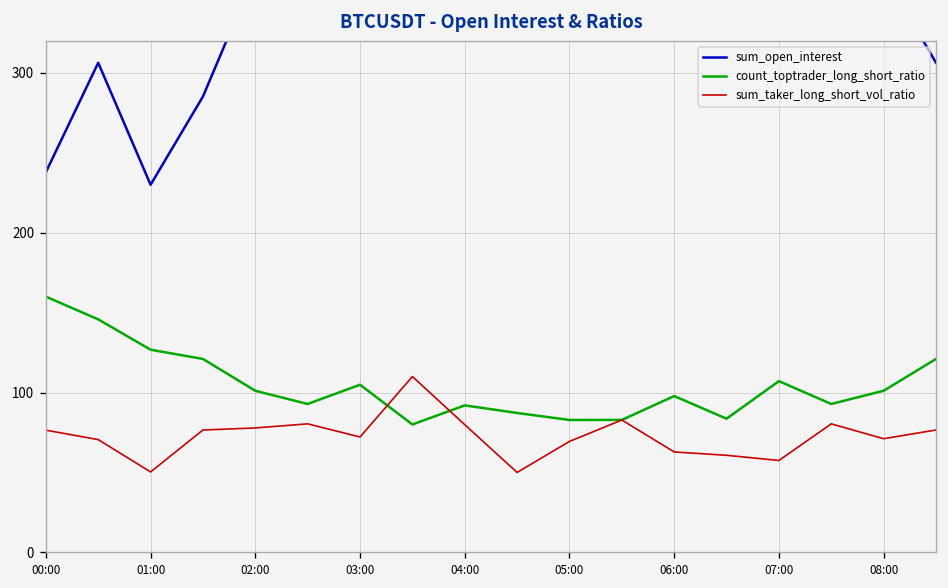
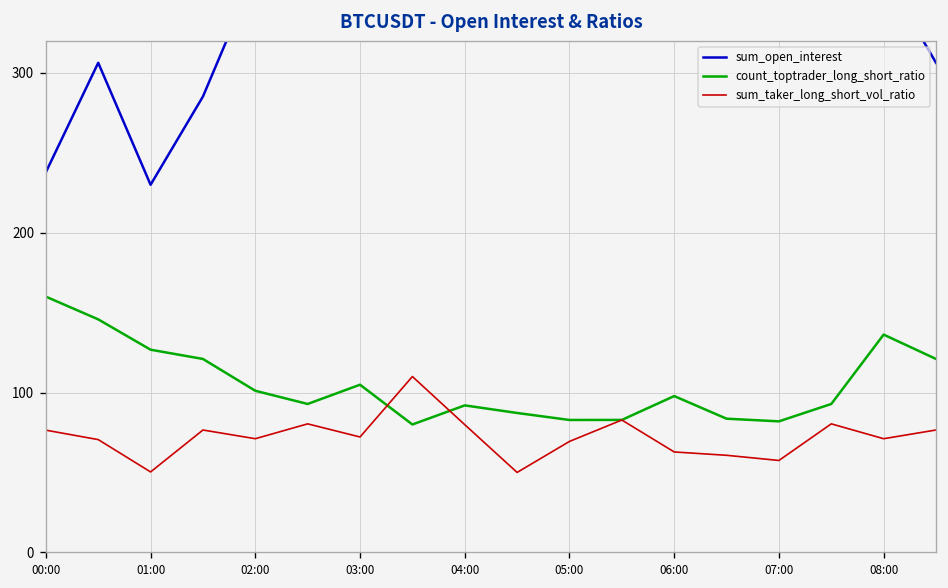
sum_taker_long_short_vol_ratio, 02:00: 78 -> 71
count_toptrader_long_short_ratio, 07:00: 107 -> 82
count_toptrader_long_short_ratio, 08:00: 101 -> 136
